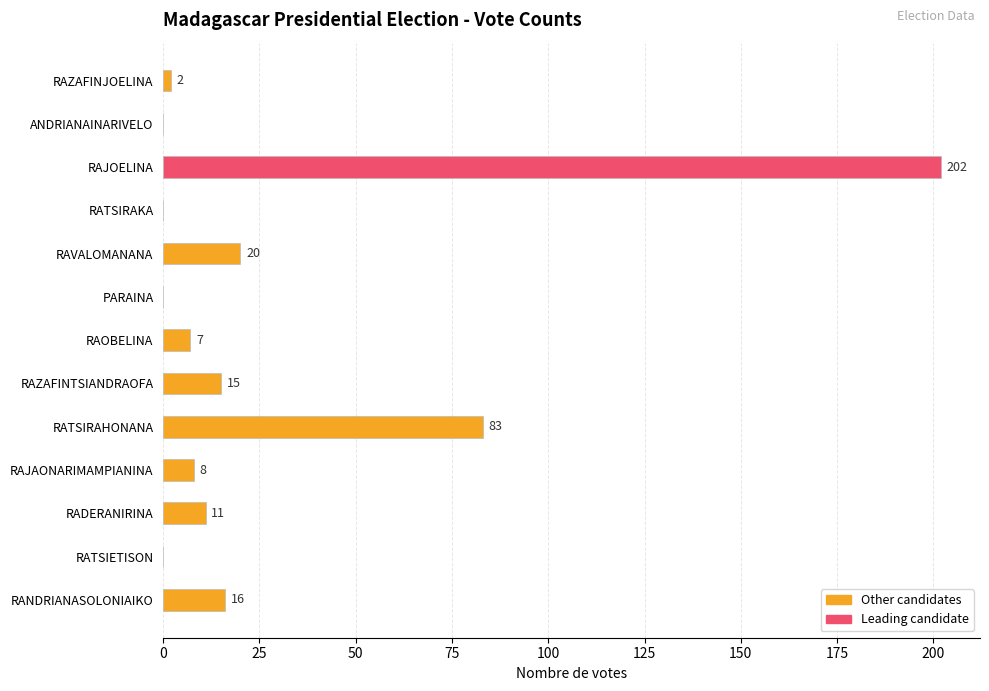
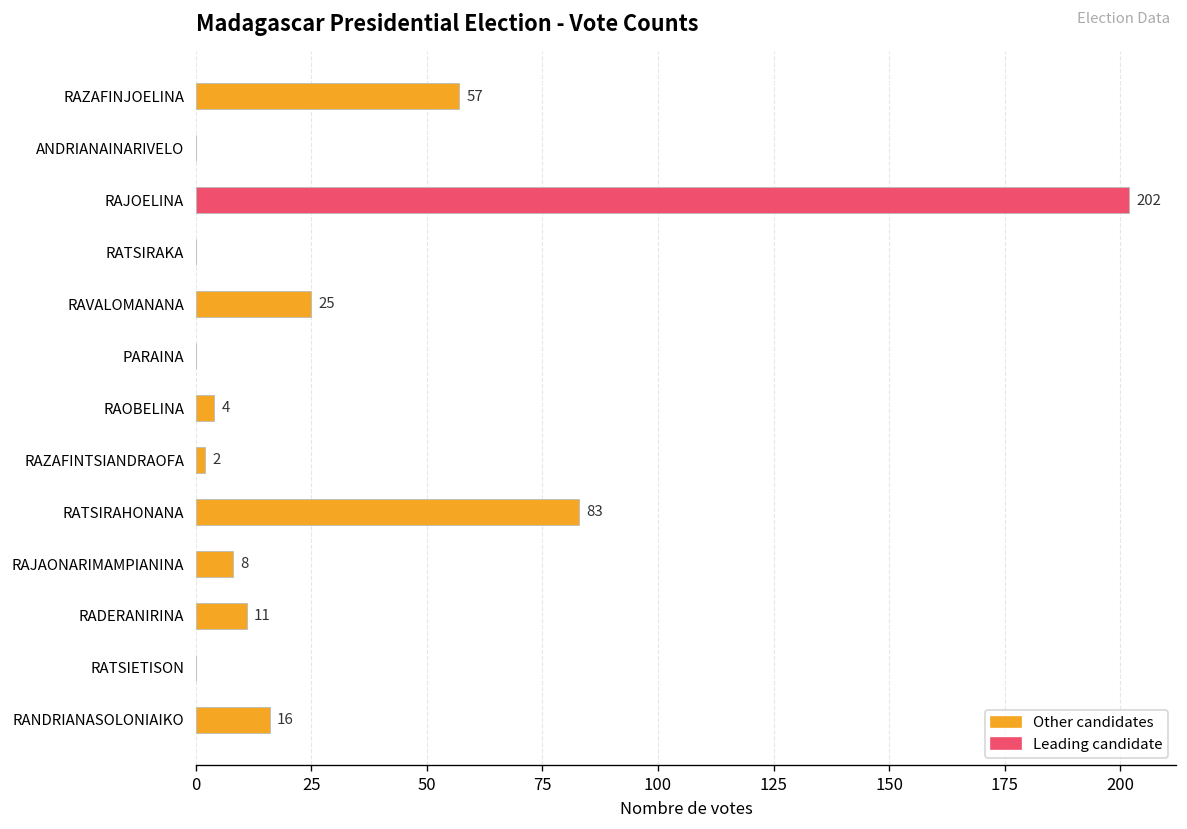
RAZAFINJOELINA: 2 -> 57
RAVALOMANANA: 20 -> 25
RAOBELINA: 7 -> 4
RAZAFINTSIANDRAOFA: 15 -> 2
